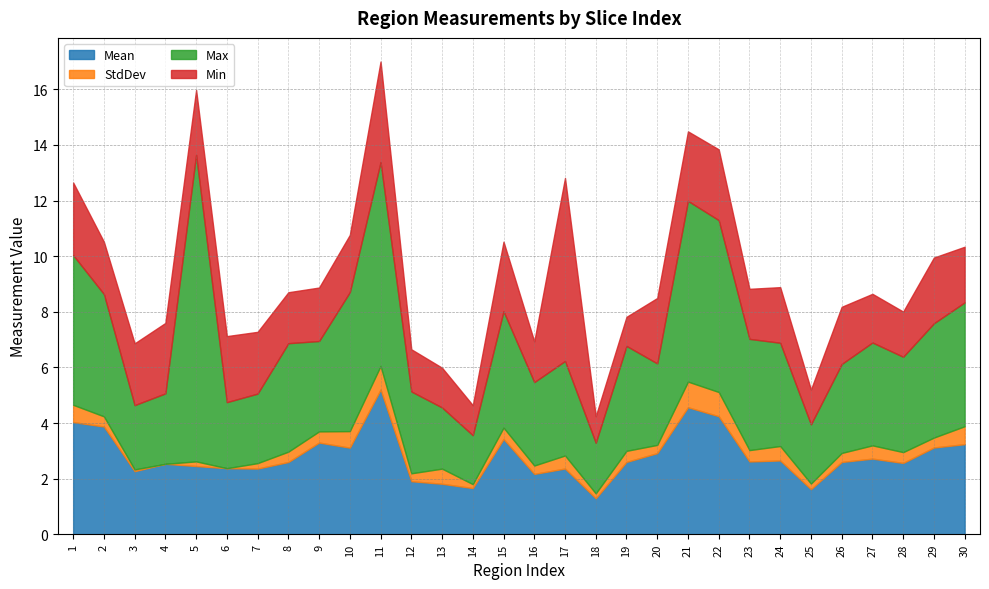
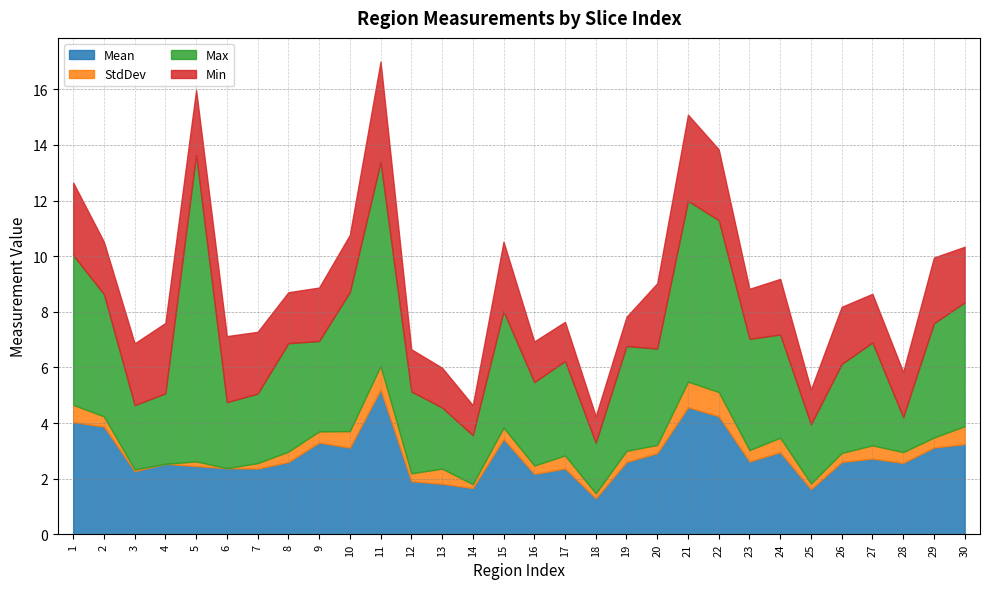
Min, 17: 6.6 -> 1.4
Max, 20: 2.9 -> 3.5
Min, 21: 2.5 -> 3.1
Mean, 24: 2.7 -> 3.0
Max, 28: 3.4 -> 1.3
